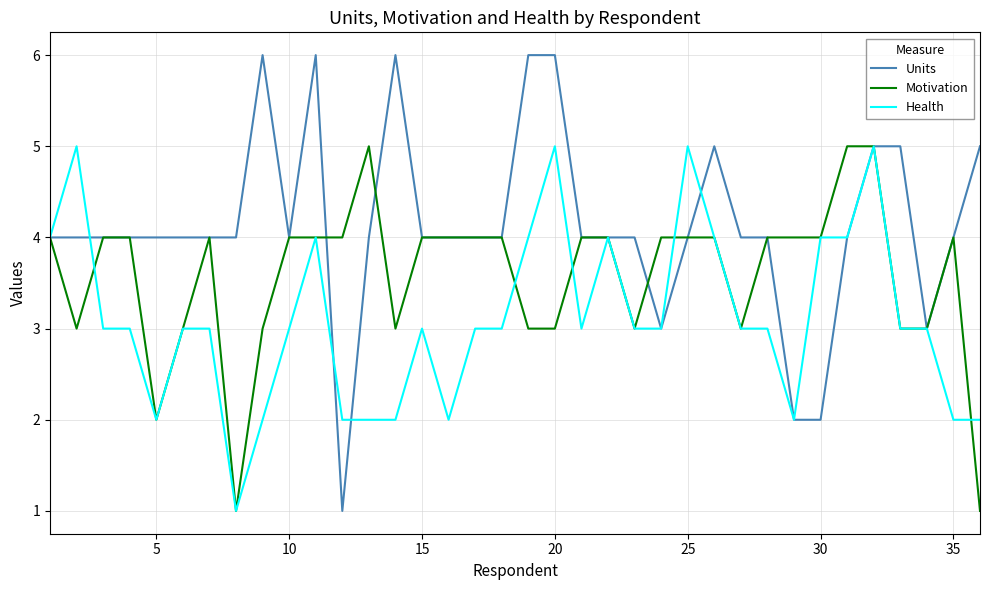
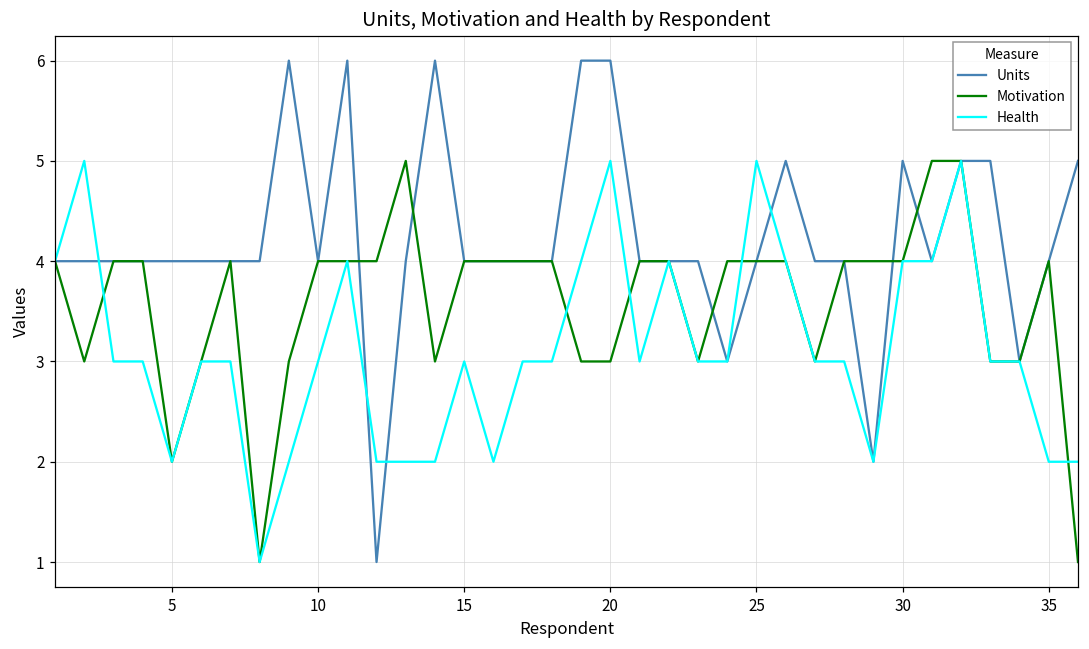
Units, 30: 2 -> 5
